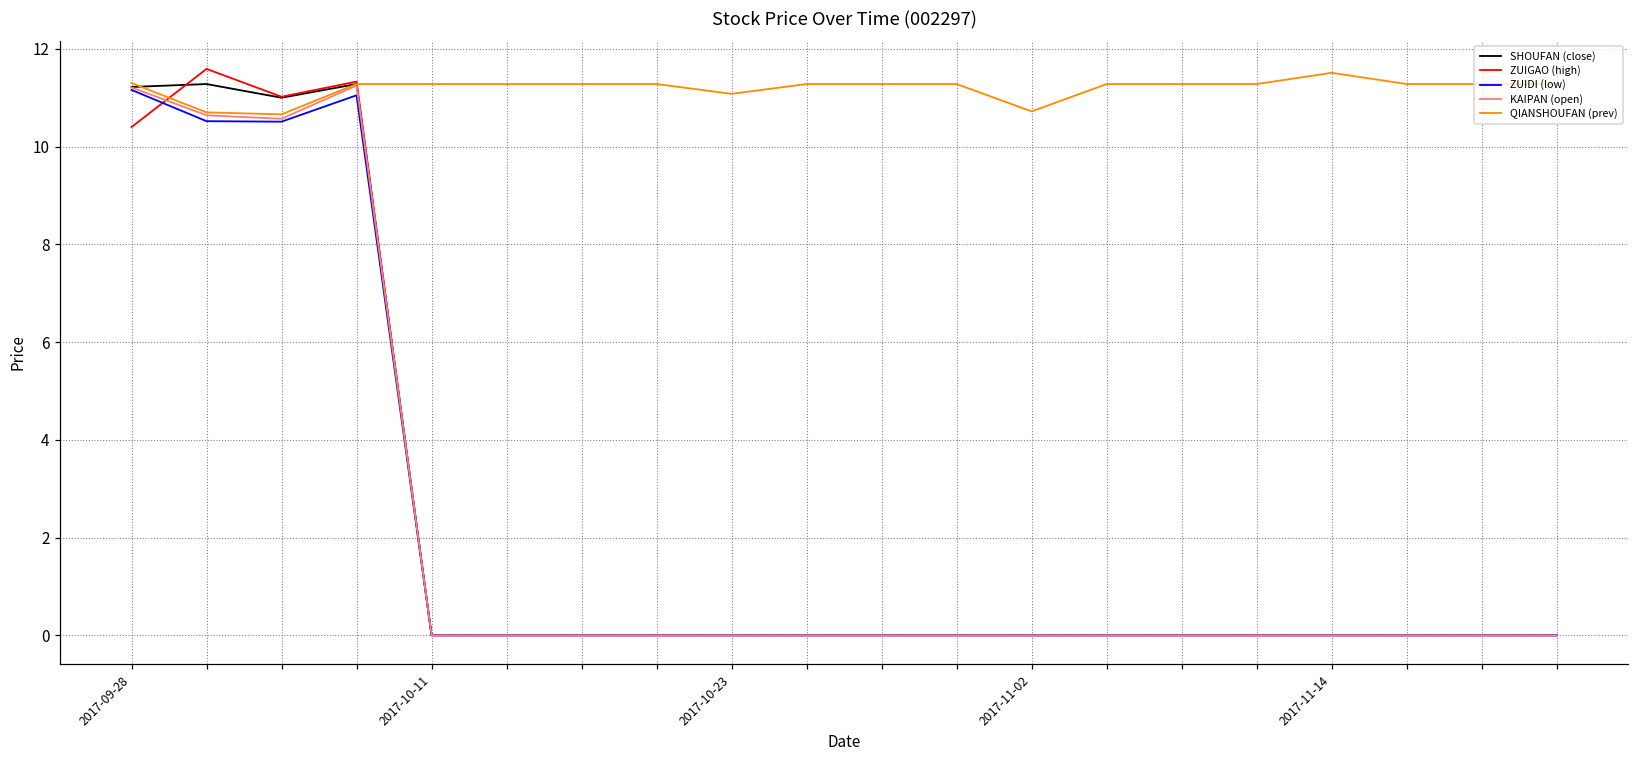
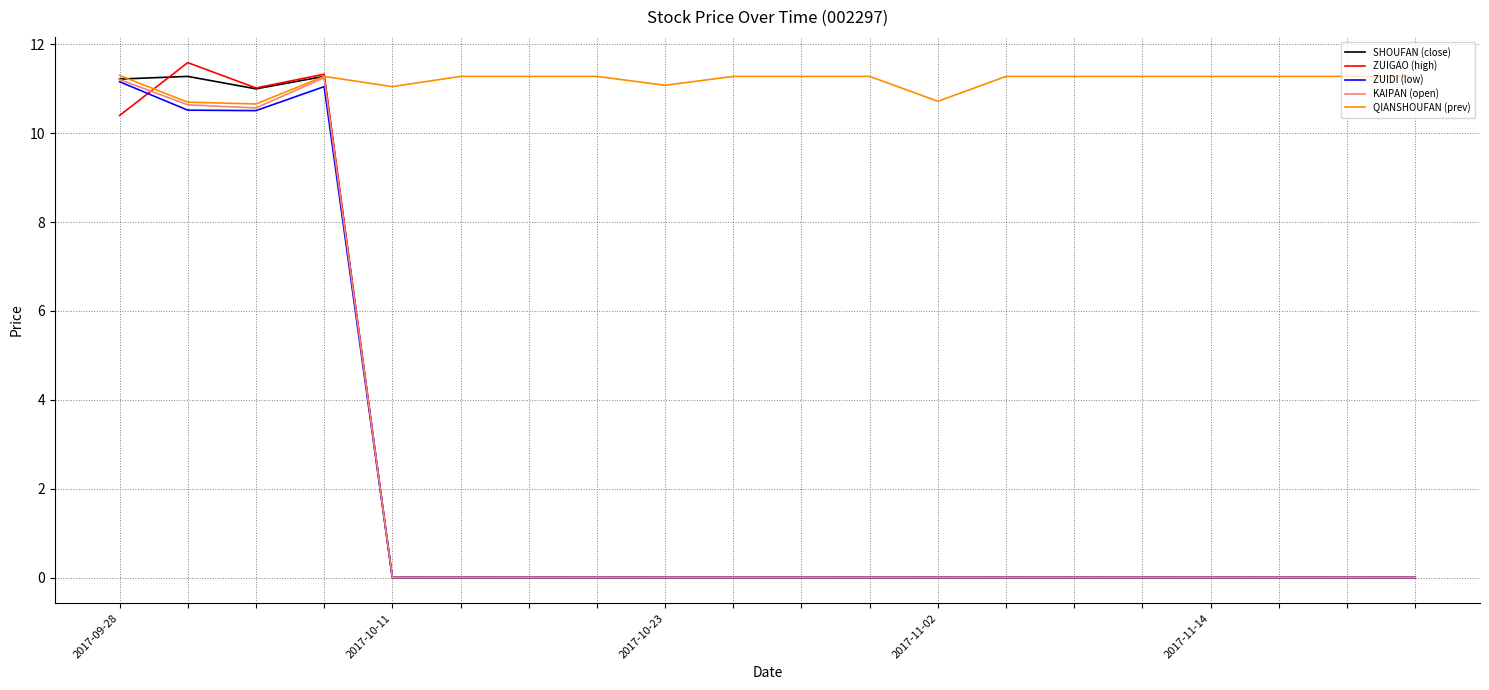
QIANSHOUFAN (prev), 2017-10-11: 11.3 -> 11.1
QIANSHOUFAN (prev), 2017-11-14: 11.5 -> 11.3
